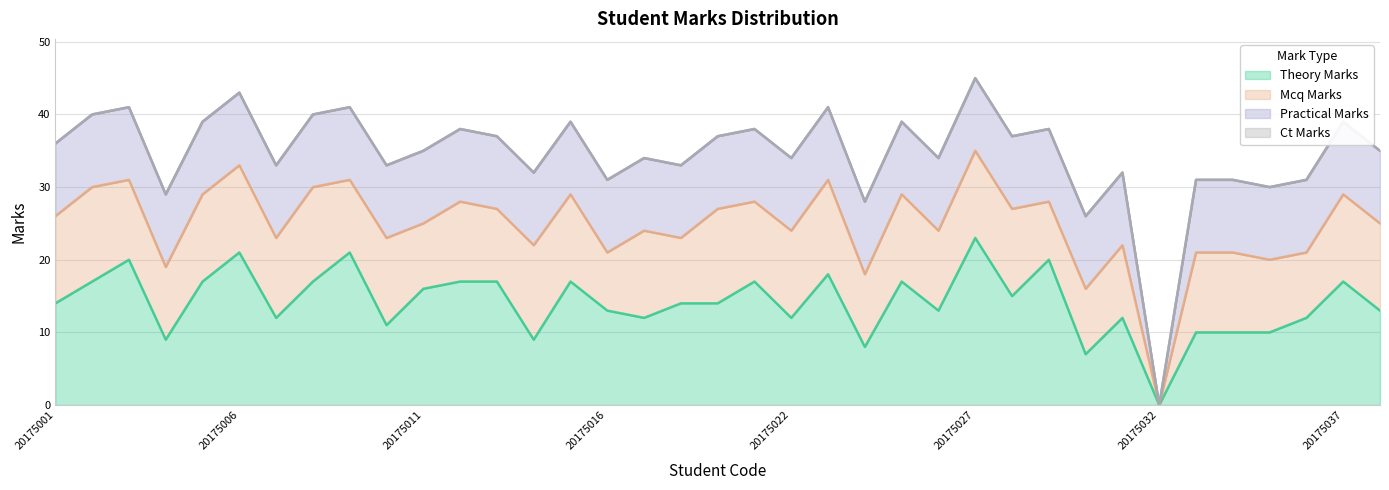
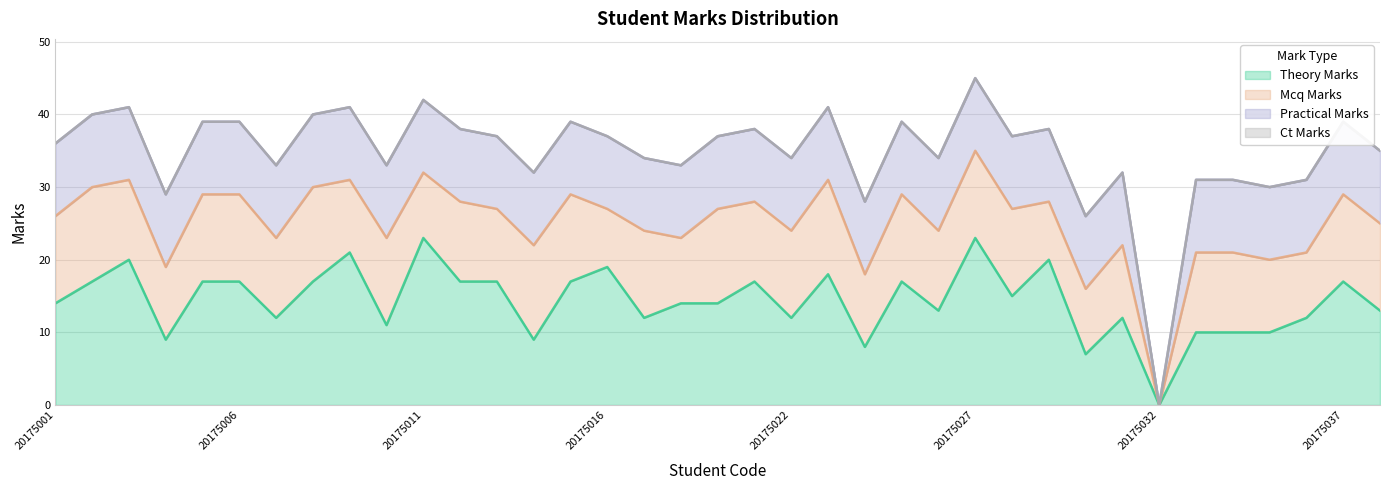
Theory Marks, 20175006: 21 -> 17
Theory Marks, 20175011: 16 -> 23
Theory Marks, 20175016: 13 -> 19
